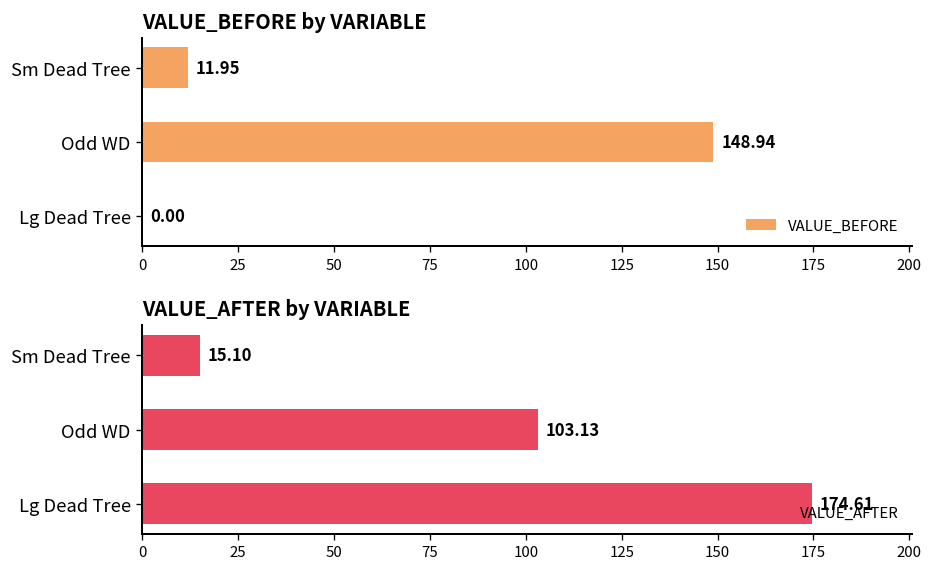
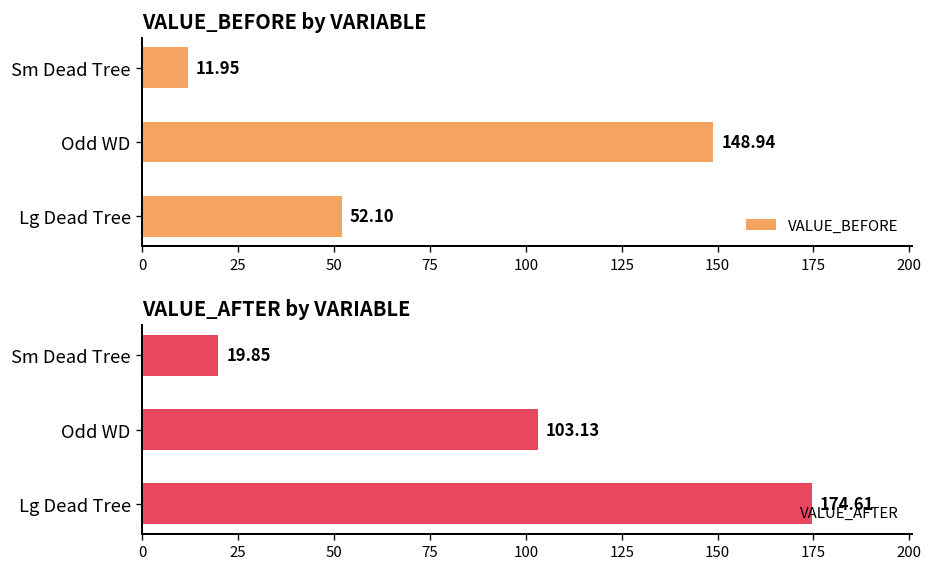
VALUE_BEFORE by VARIABLE, Lg Dead Tree: 0.00 -> 52.10
VALUE_AFTER by VARIABLE, Sm Dead Tree: 15.10 -> 19.85
